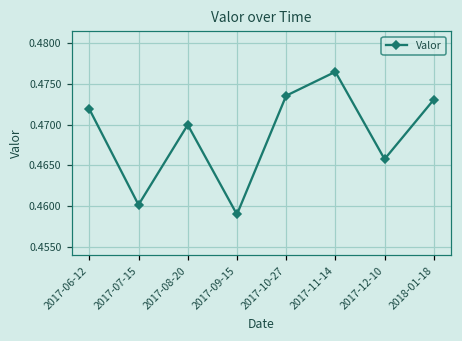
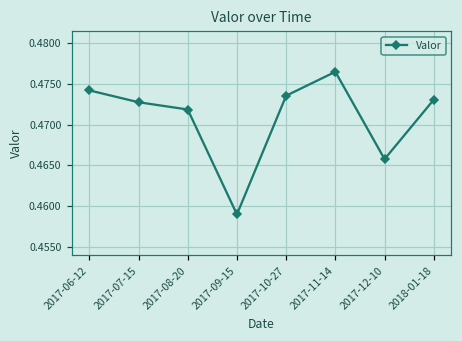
2017-06-12: 0.472 -> 0.474
2017-07-15: 0.460 -> 0.473
2017-08-20: 0.470 -> 0.472
